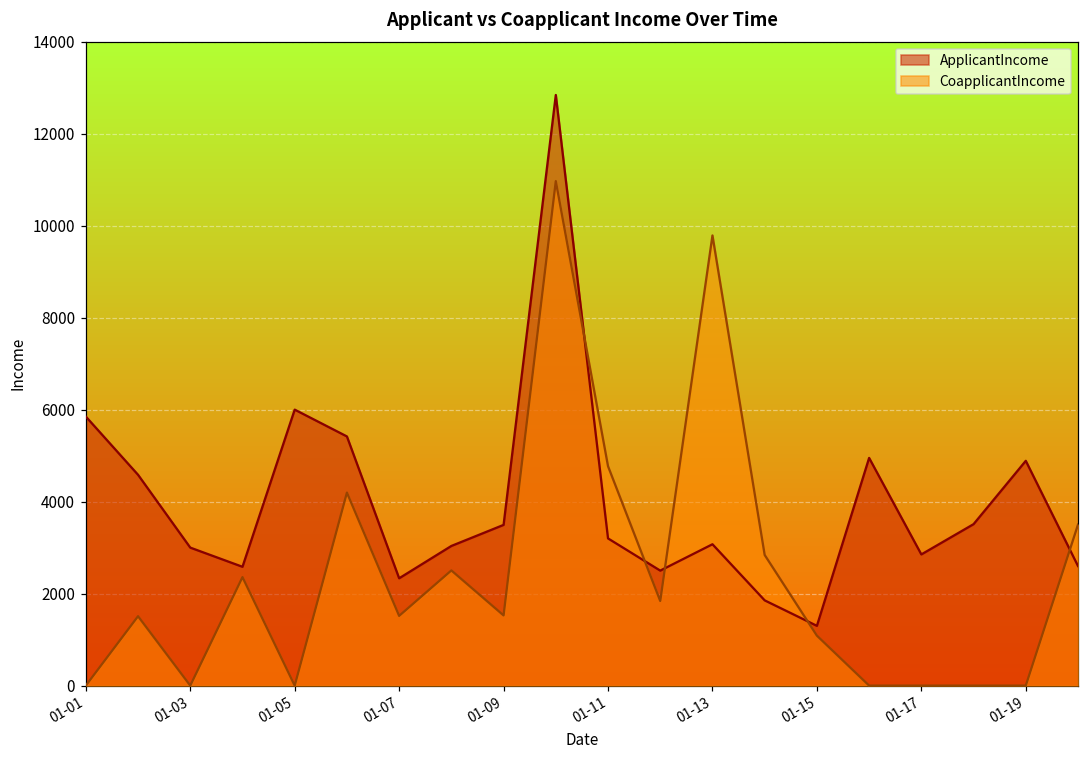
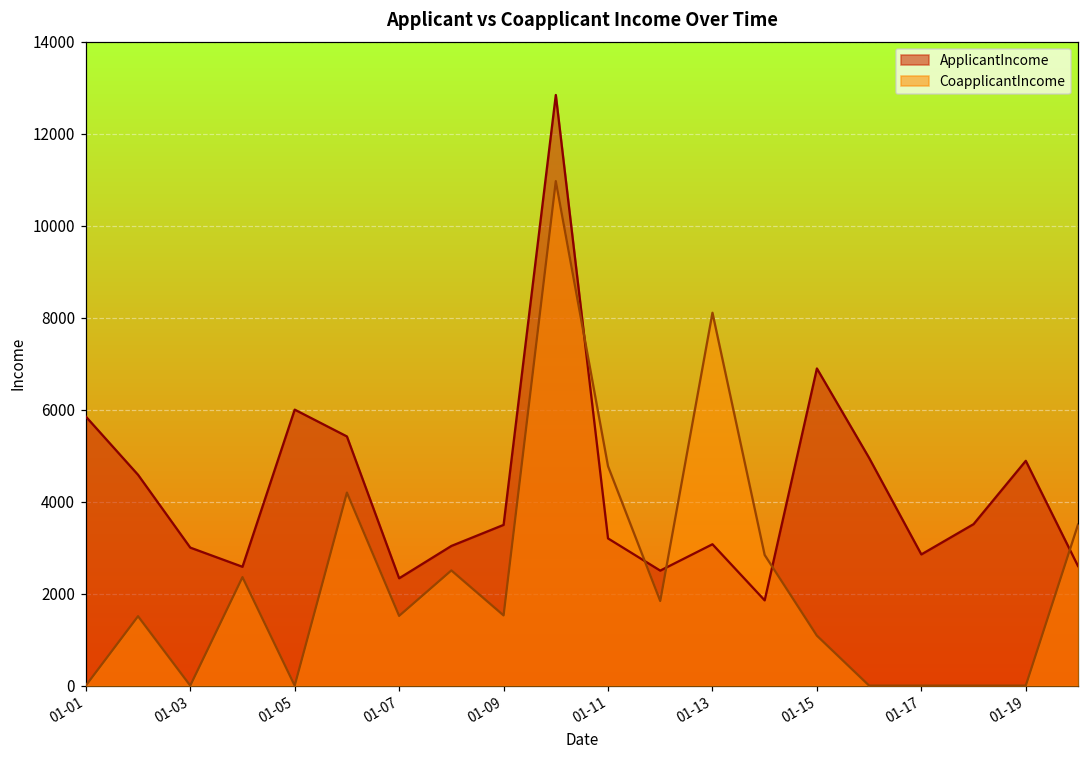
CoapplicantIncome, 01-13: 9800 -> 8100
ApplicantIncome, 01-15: 1300 -> 6900
